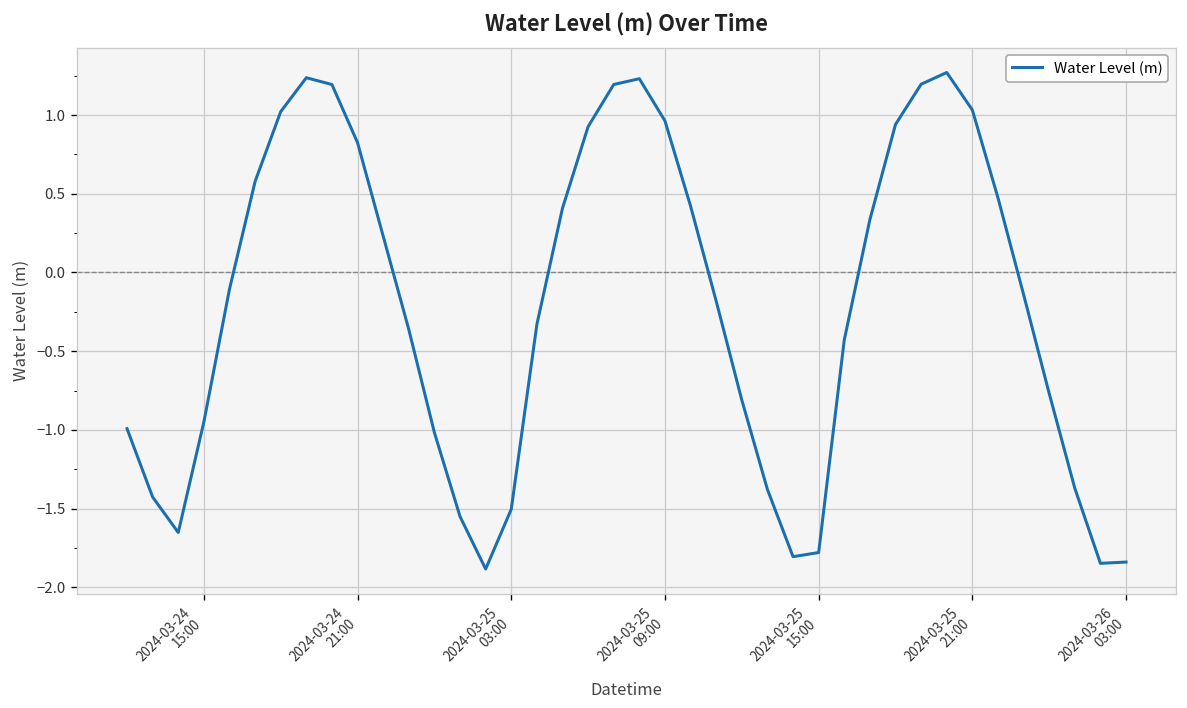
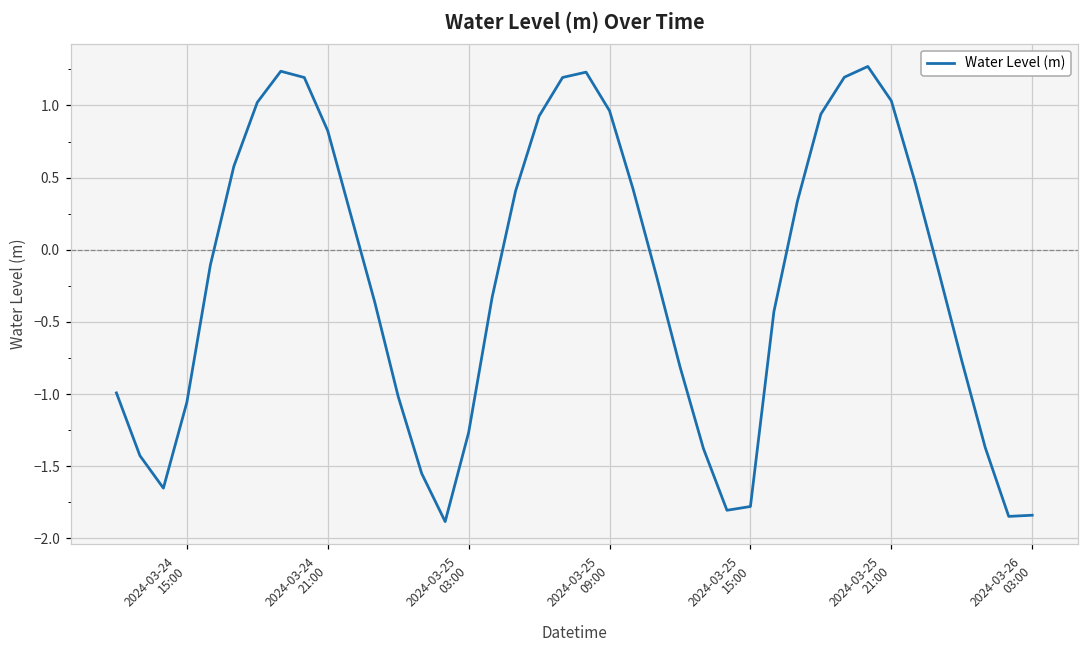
2024-03-24 15:00: -0.95 -> -1.06
2024-03-25 03:00: -1.50 -> -1.27
